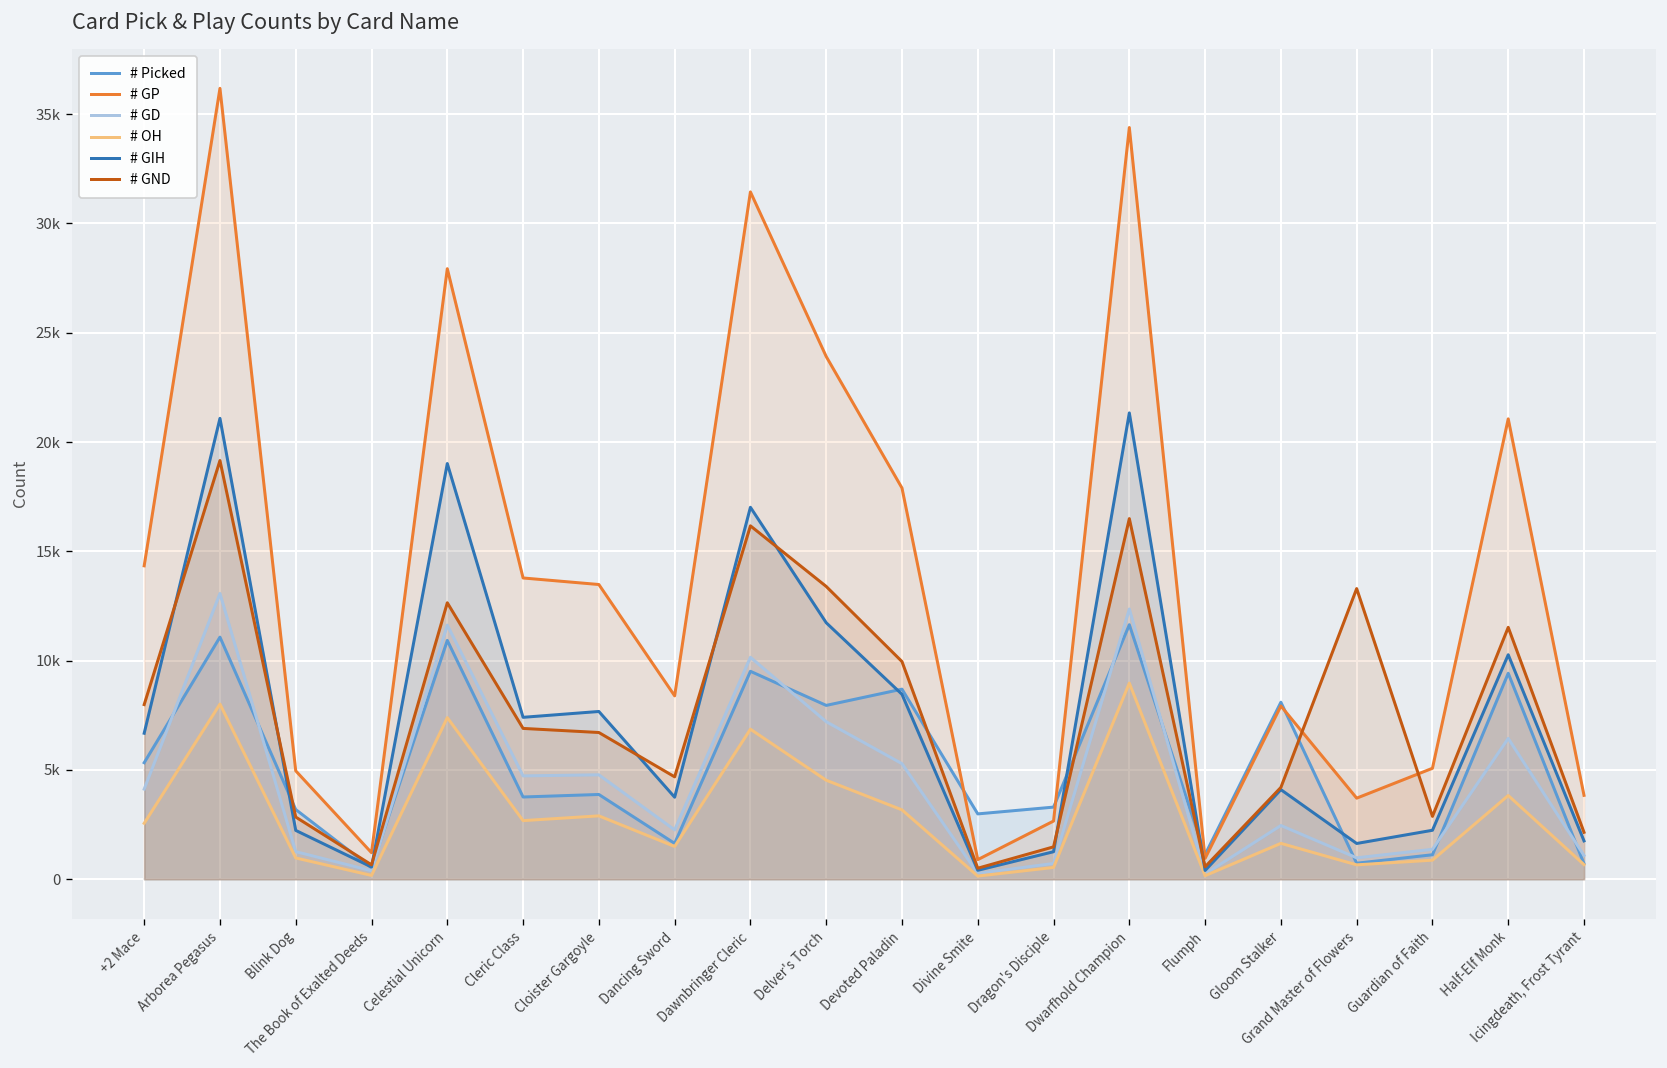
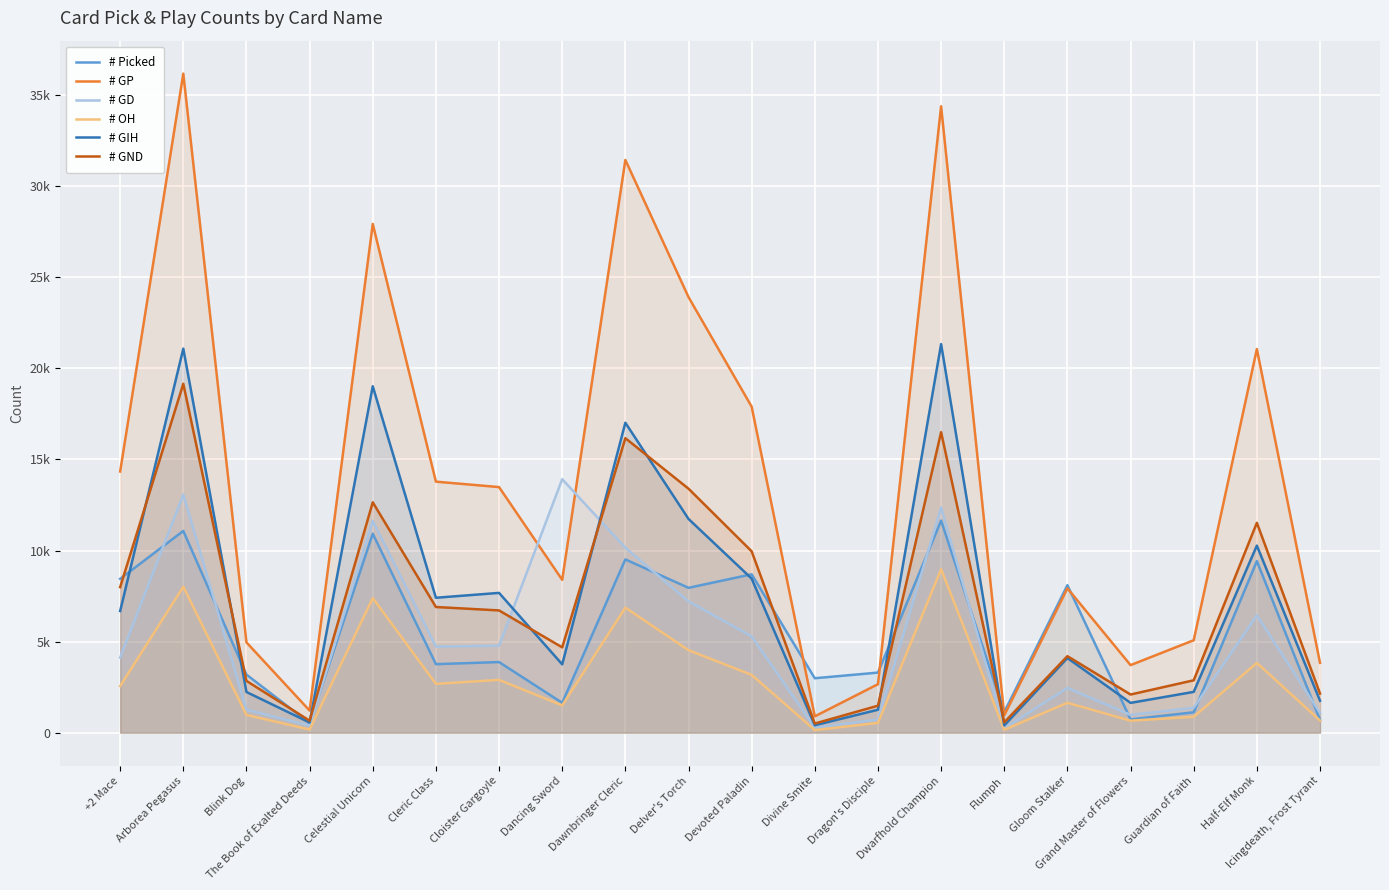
# Picked, +2 Mace: 5300 -> 8400
# GD, Dancing Sword: 2300 -> 13900
# GND, Grand Master of Flowers: 13300 -> 2100
